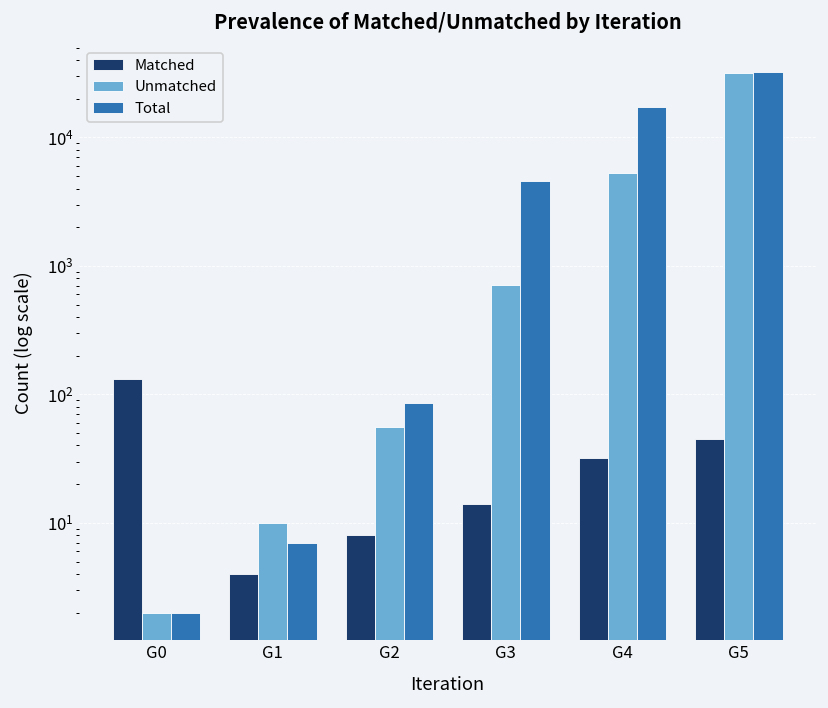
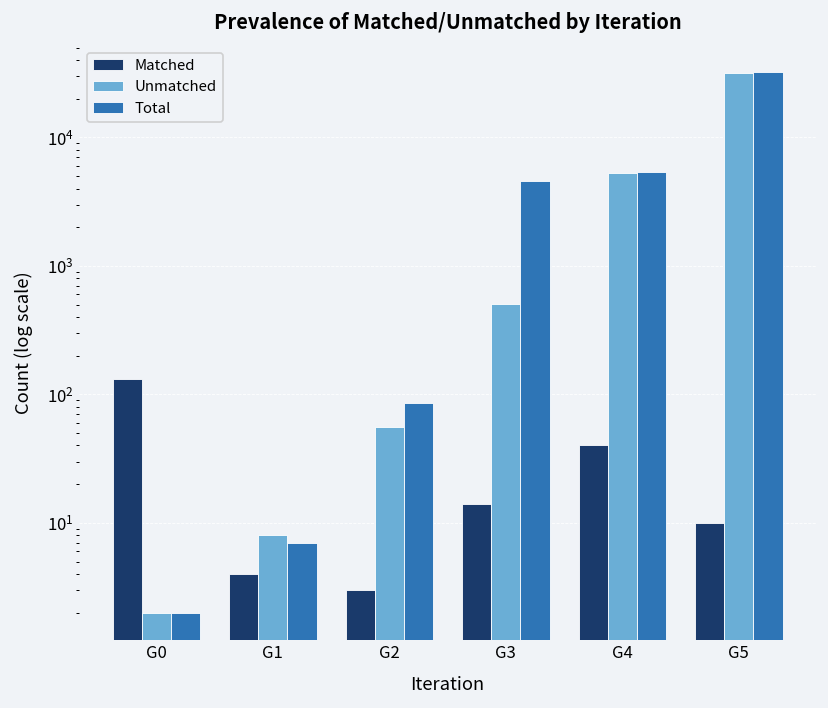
Unmatched, G1: 10 -> 8
Matched, G2: 8 -> 3
Unmatched, G3: 700 -> 500
Matched, G4: 32 -> 40
Total, G4: 17000 -> 5000
Matched, G5: 45 -> 10
